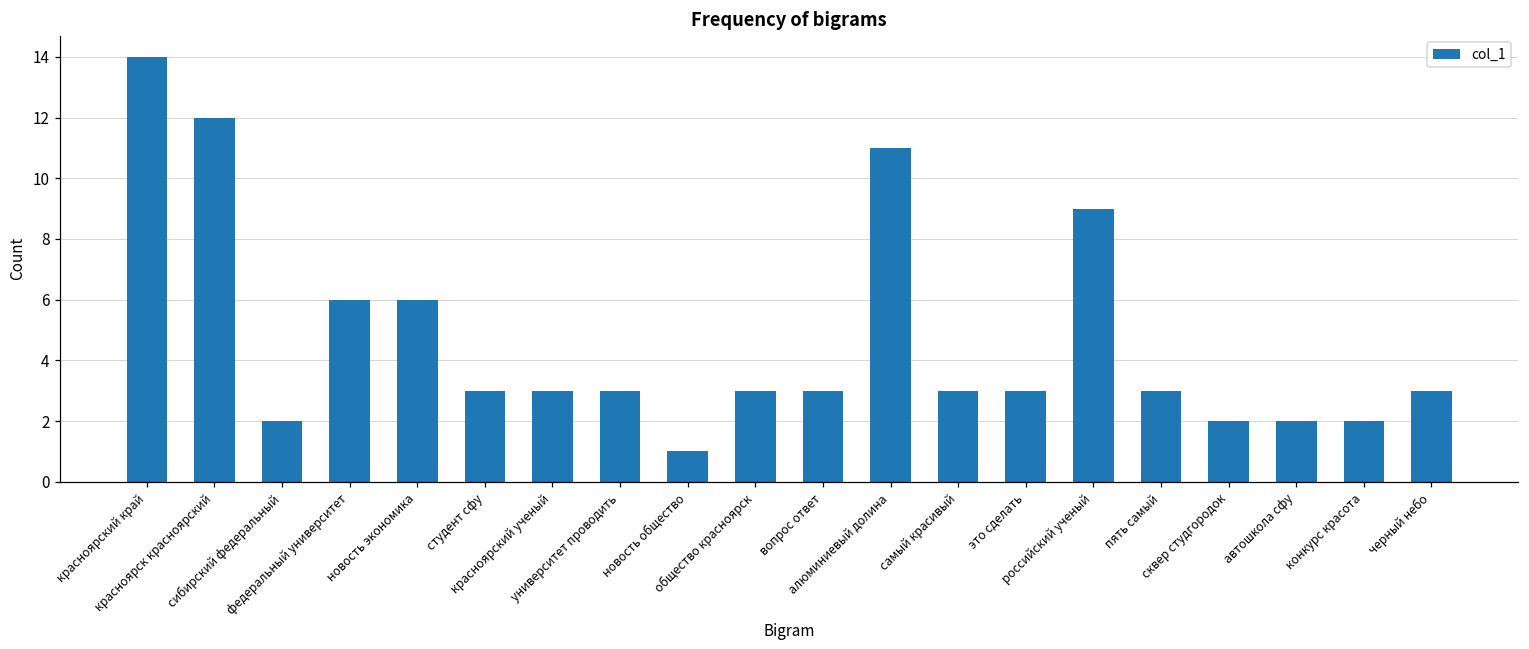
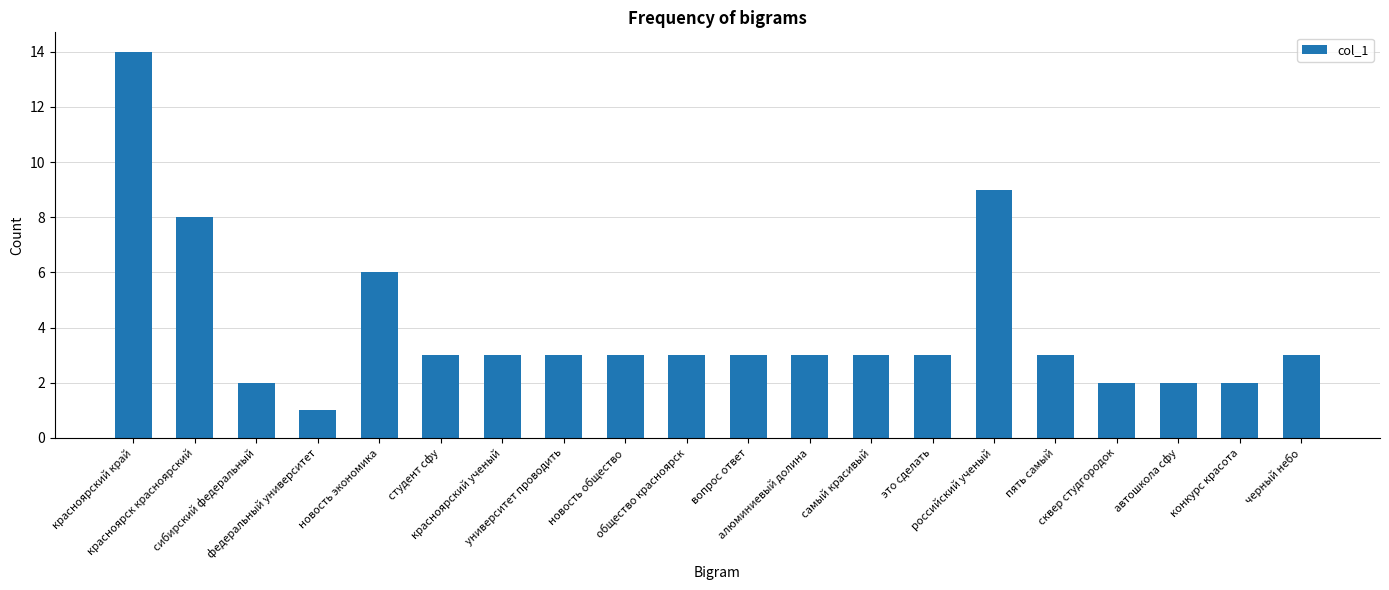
красноярск красноярский: 12 -> 8
федеральный университет: 6 -> 1
новость общество: 1 -> 3
алюминиевый долина: 11 -> 3
